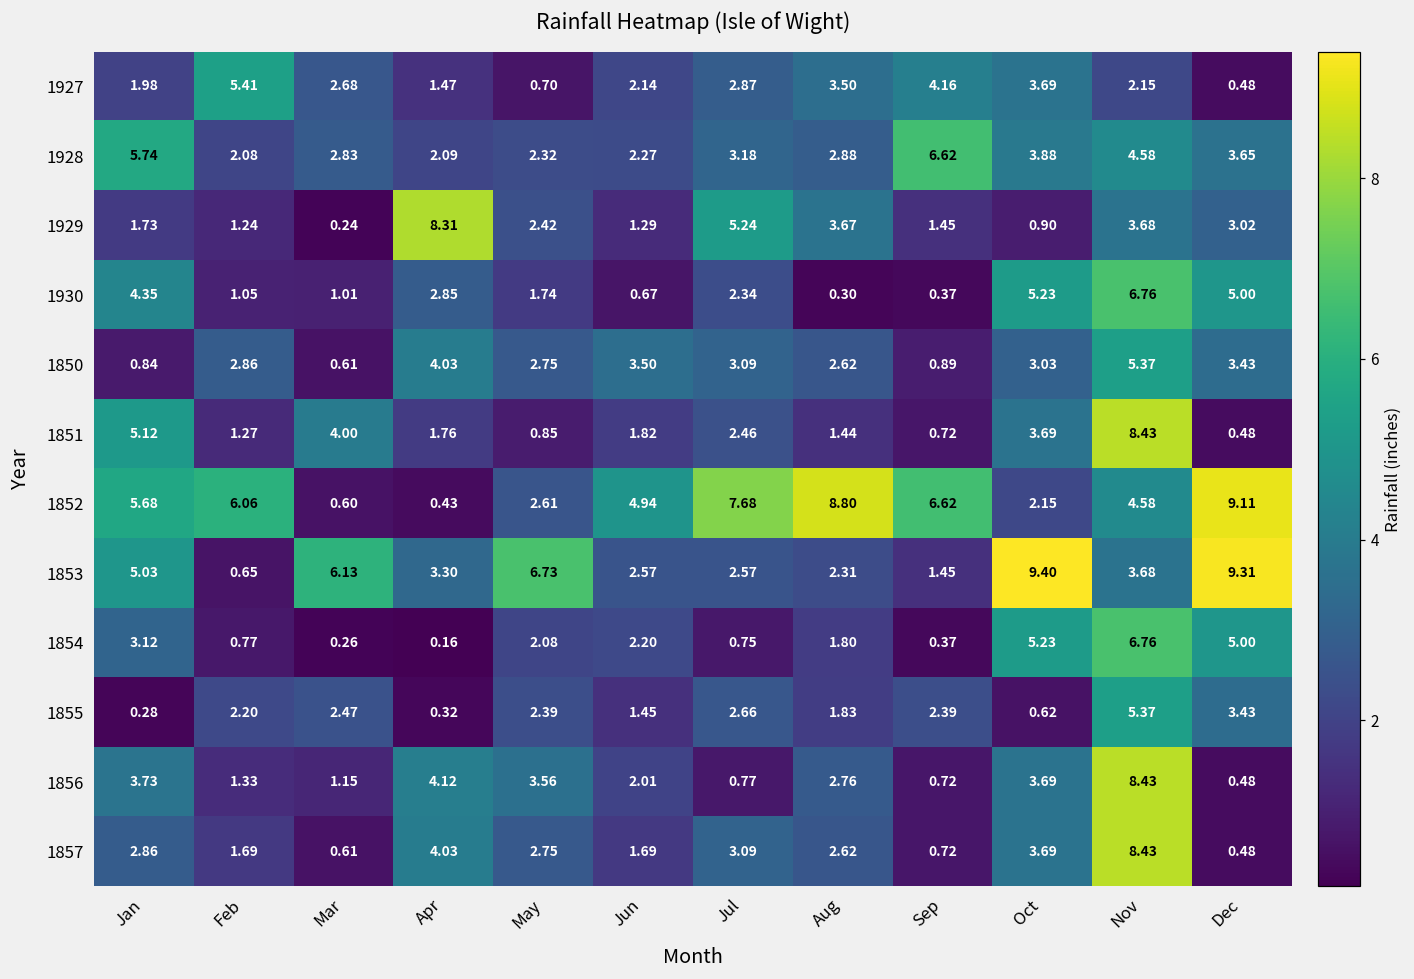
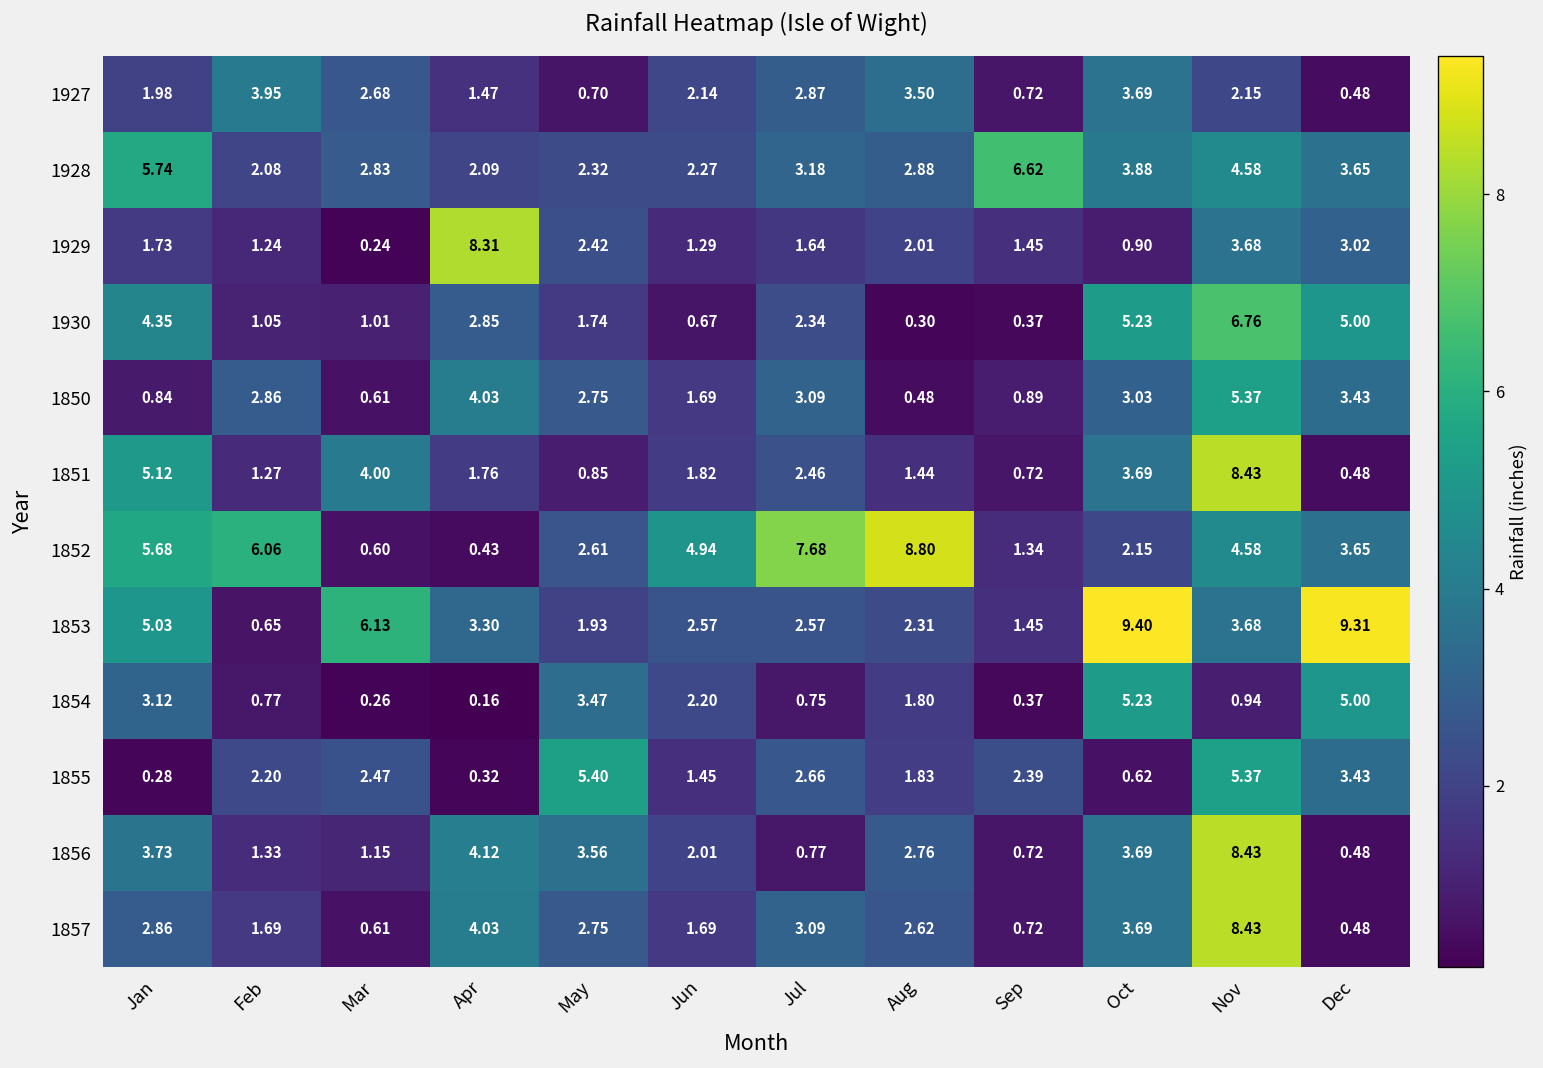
1927, Feb: 5.41 -> 3.95
1927, Sep: 4.16 -> 0.72
1929, Jul: 5.24 -> 1.64
1929, Aug: 3.67 -> 2.01
1850, Jun: 3.50 -> 1.69
1850, Aug: 2.62 -> 0.48
1852, Sep: 6.62 -> 1.34
1852, Dec: 9.11 -> 3.65
1853, May: 6.73 -> 1.93
1854, May: 2.08 -> 3.47
1854, Nov: 6.76 -> 0.94
1855, May: 2.39 -> 5.40
